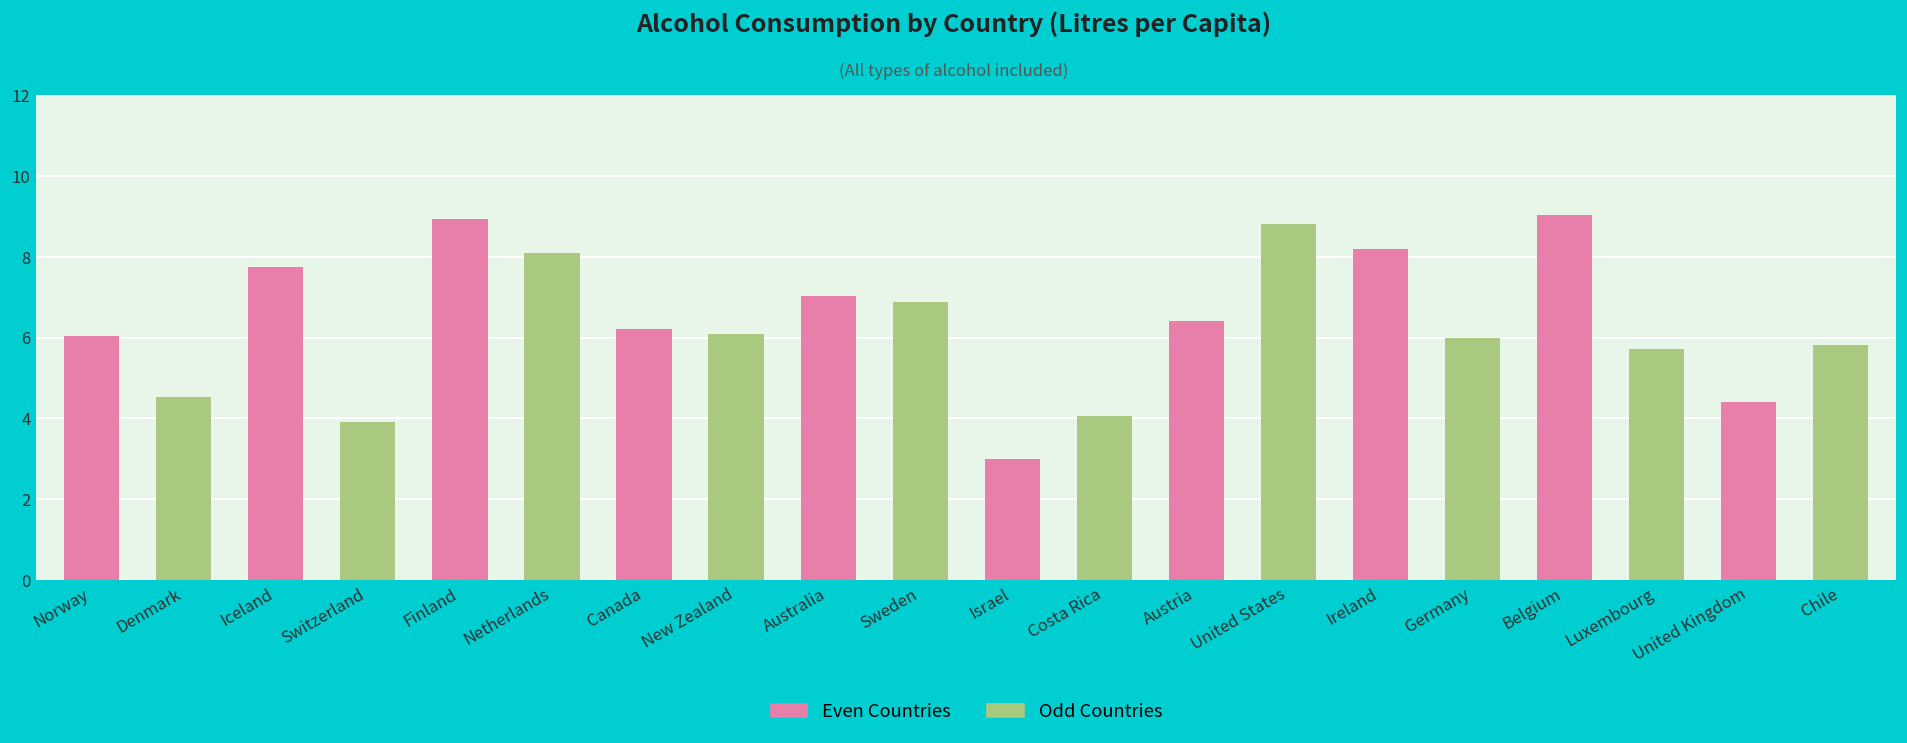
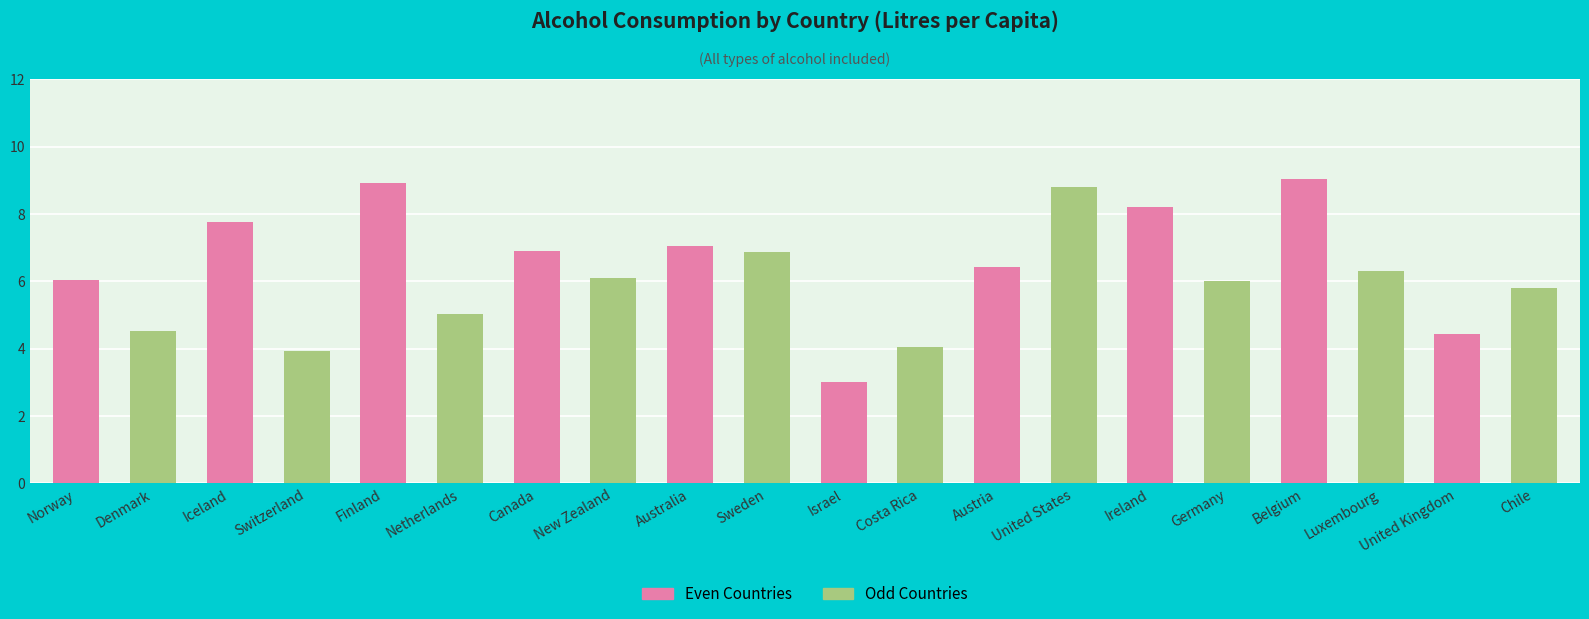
Netherlands: 8.1 -> 5.0
Canada: 6.2 -> 6.9
Luxembourg: 5.7 -> 6.3
